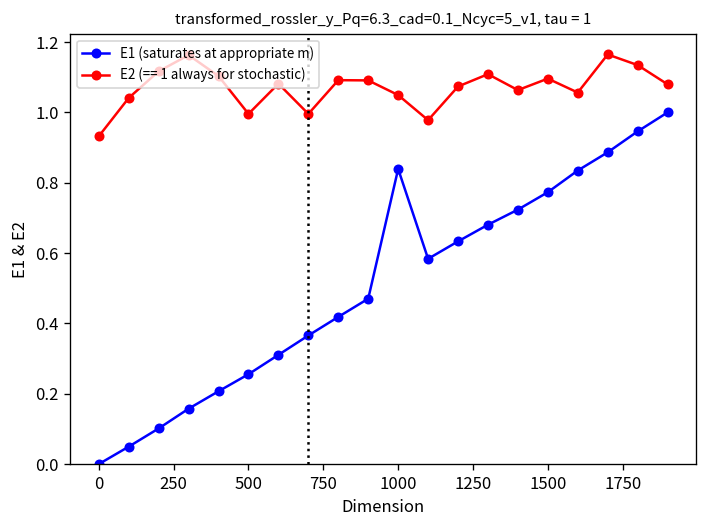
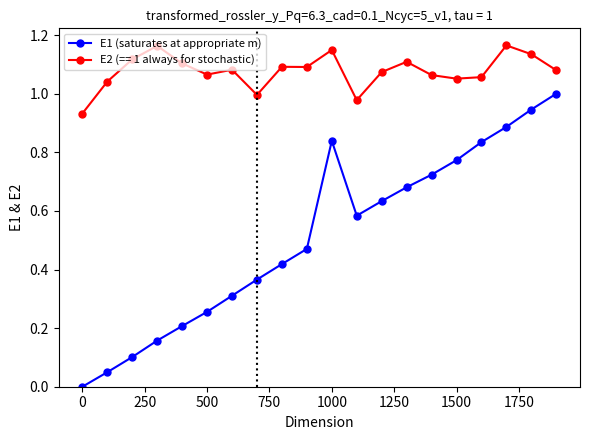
E2 (== 1 always for stochastic), 500: 1.00 -> 1.07
E2 (== 1 always for stochastic), 1000: 1.05 -> 1.15
E2 (== 1 always for stochastic), 1500: 1.10 -> 1.05
